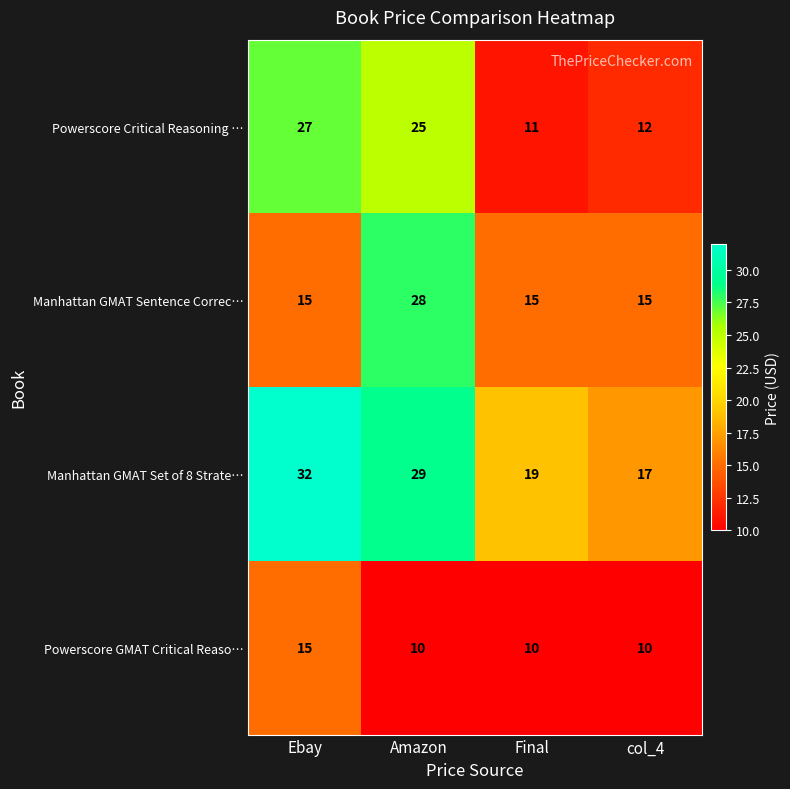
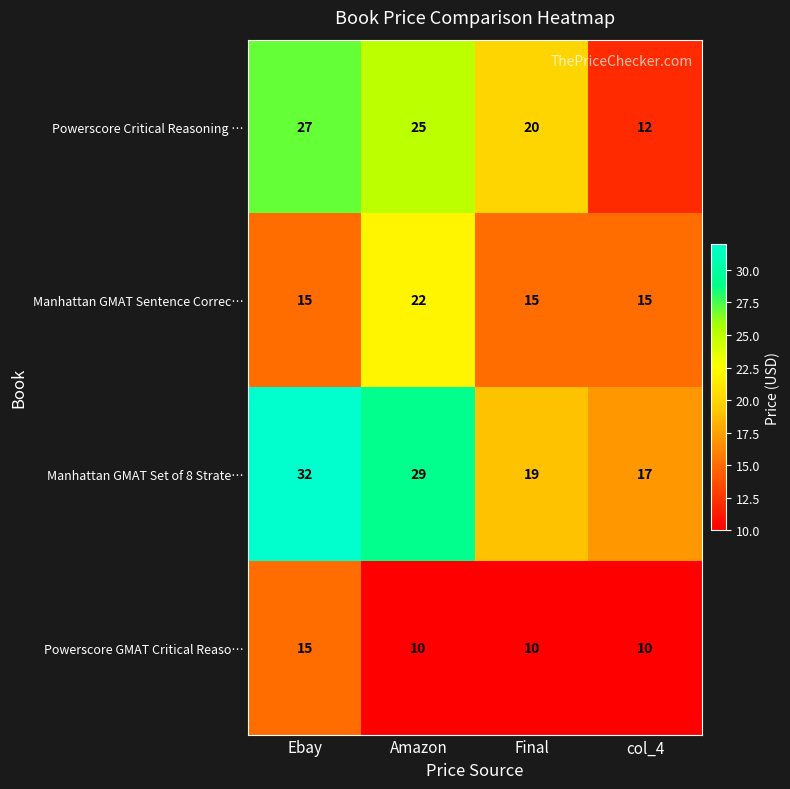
Powerscore Critical Reasoning …, Final: 11 -> 20
Manhattan GMAT Sentence Correc…, Amazon: 28 -> 22
